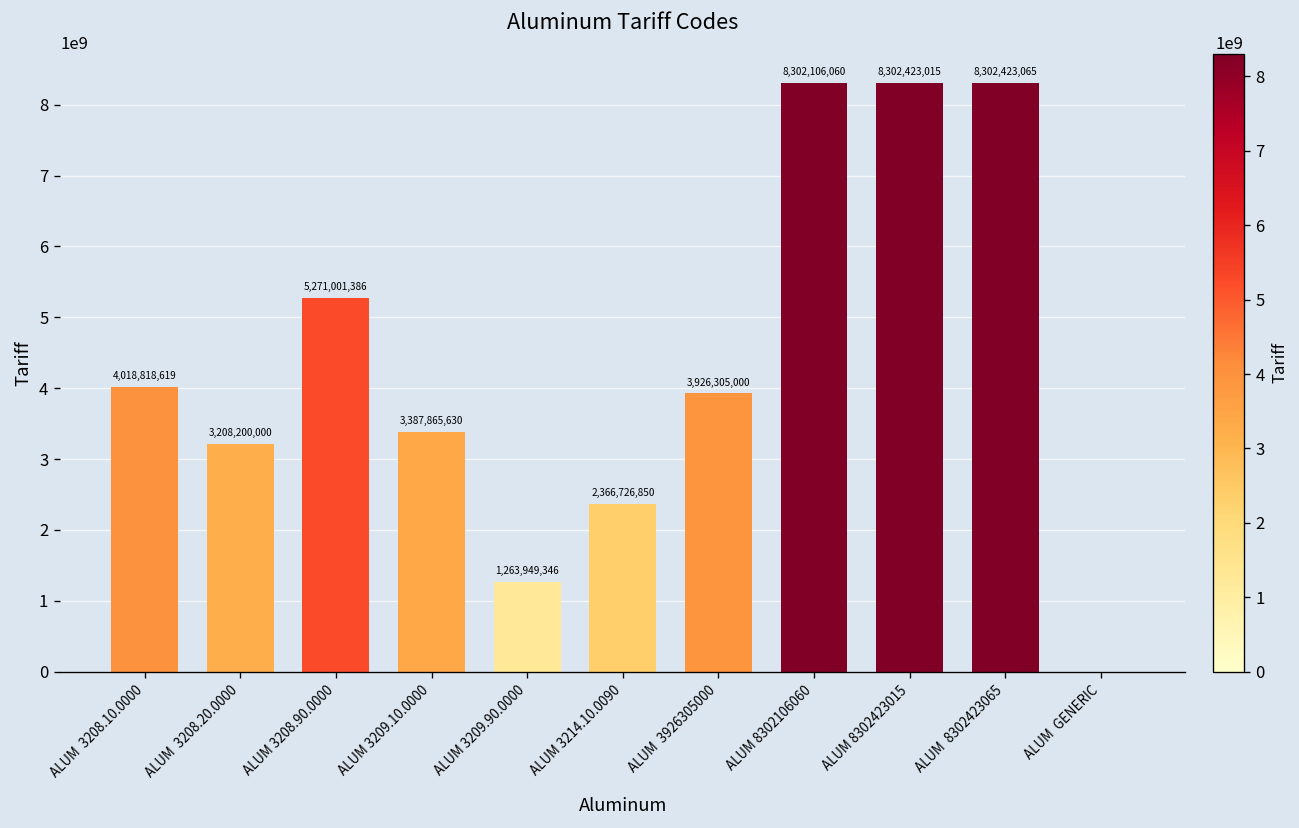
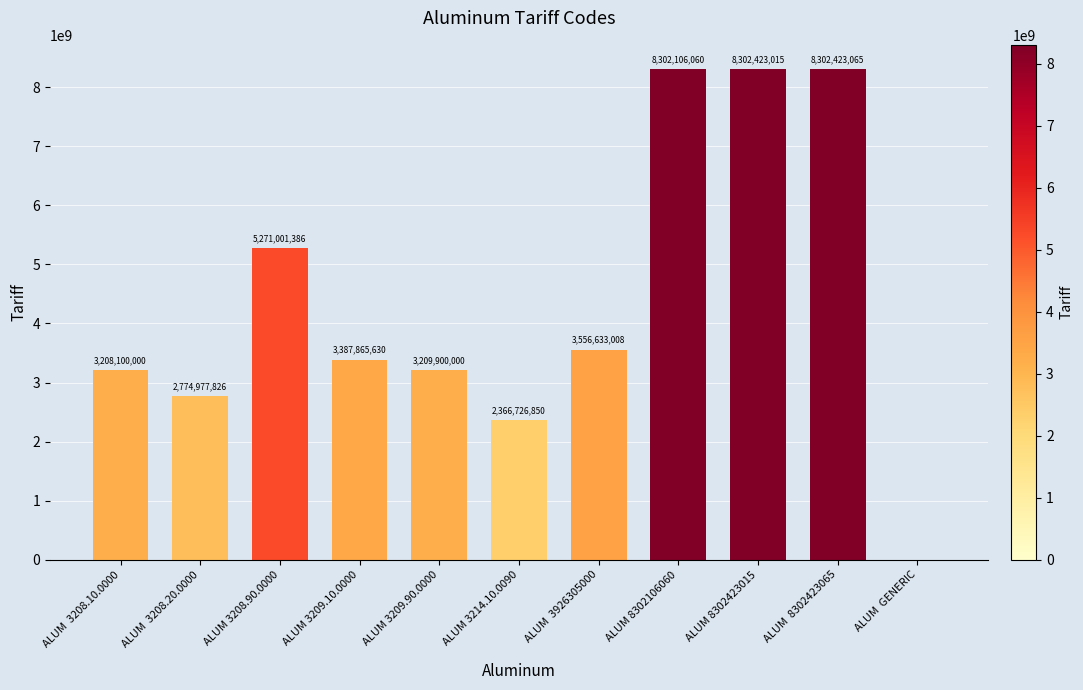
ALUM 3208.10.0000: 4,018,818,619 -> 3,208,100,000
ALUM 3208.20.0000: 3,208,200,000 -> 2,774,977,826
ALUM 3209.90.0000: 1,263,949,346 -> 3,209,900,000
ALUM 3926305000: 3,926,305,000 -> 3,556,633,008
